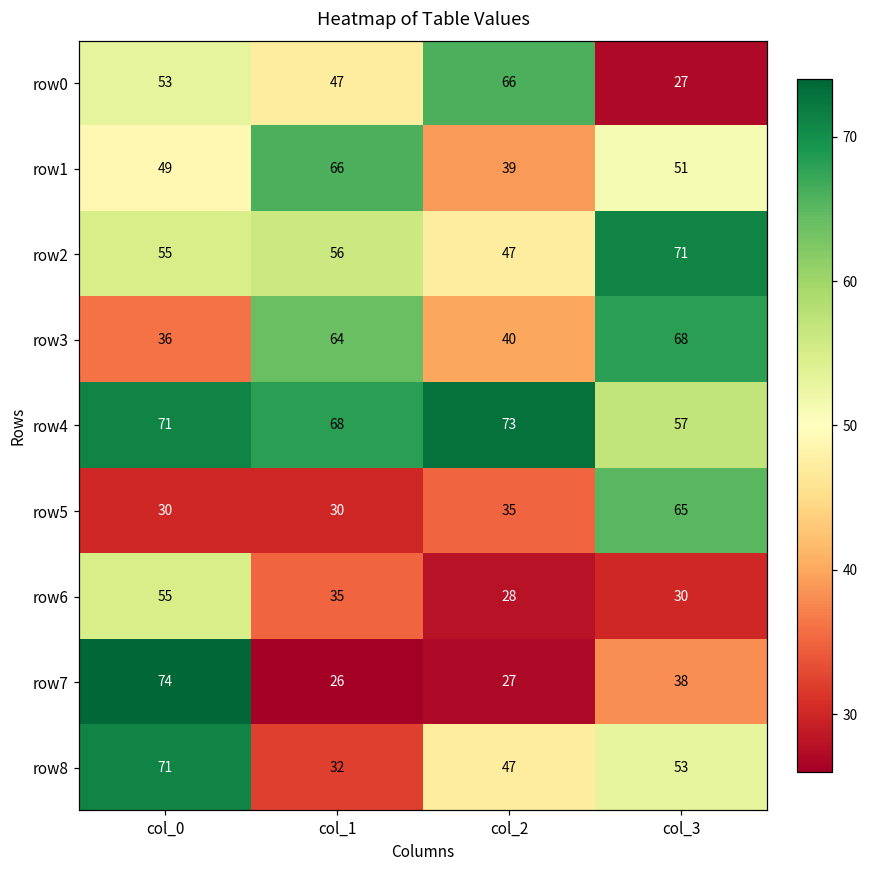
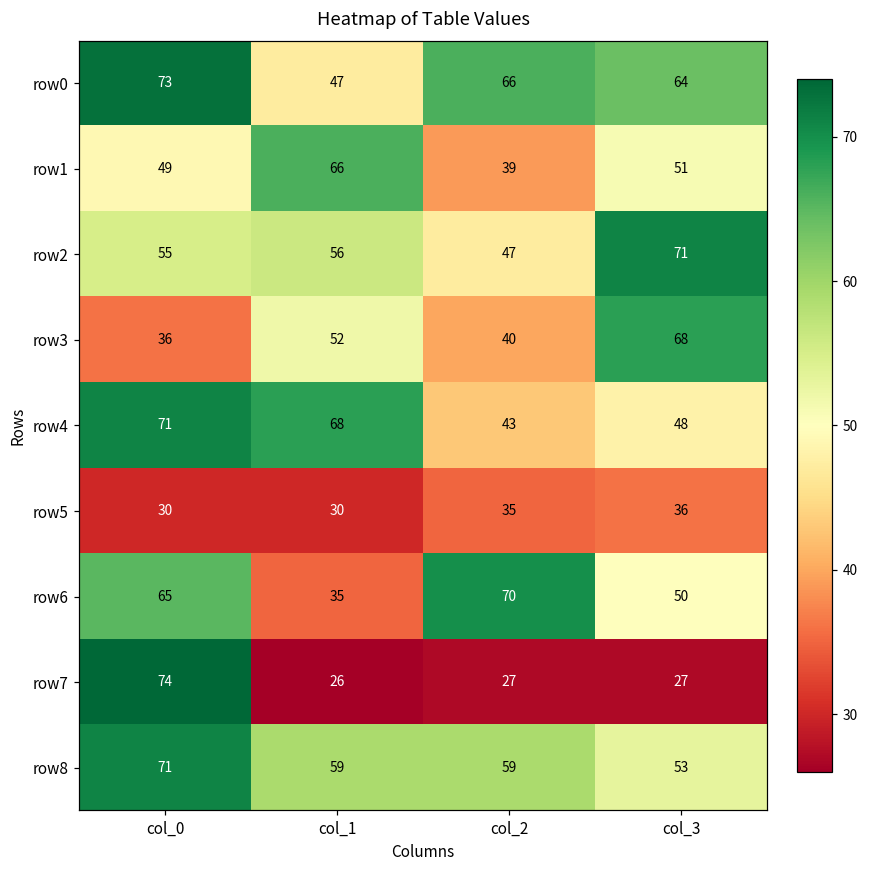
row0, col_0: 53 -> 73
row0, col_3: 27 -> 64
row3, col_1: 64 -> 52
row4, col_2: 73 -> 43
row4, col_3: 57 -> 48
row5, col_3: 65 -> 36
row6, col_0: 55 -> 65
row6, col_2: 28 -> 70
row6, col_3: 30 -> 50
row7, col_3: 38 -> 27
row8, col_1: 32 -> 59
row8, col_2: 47 -> 59
